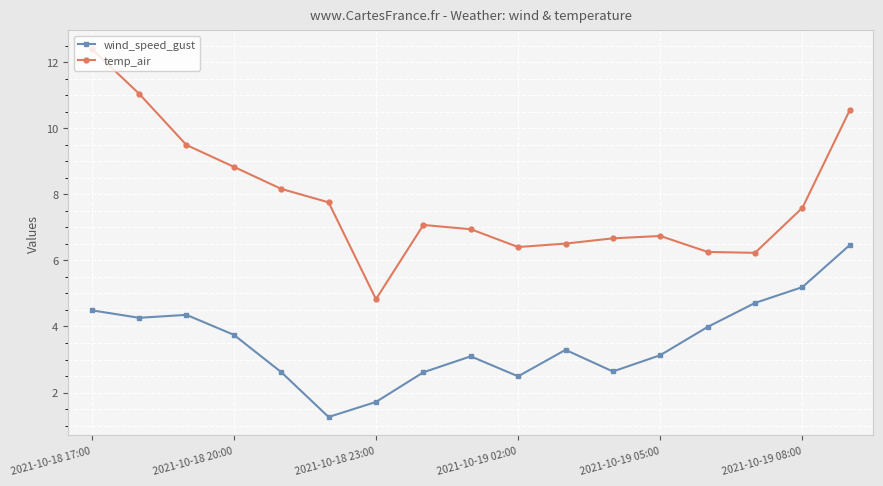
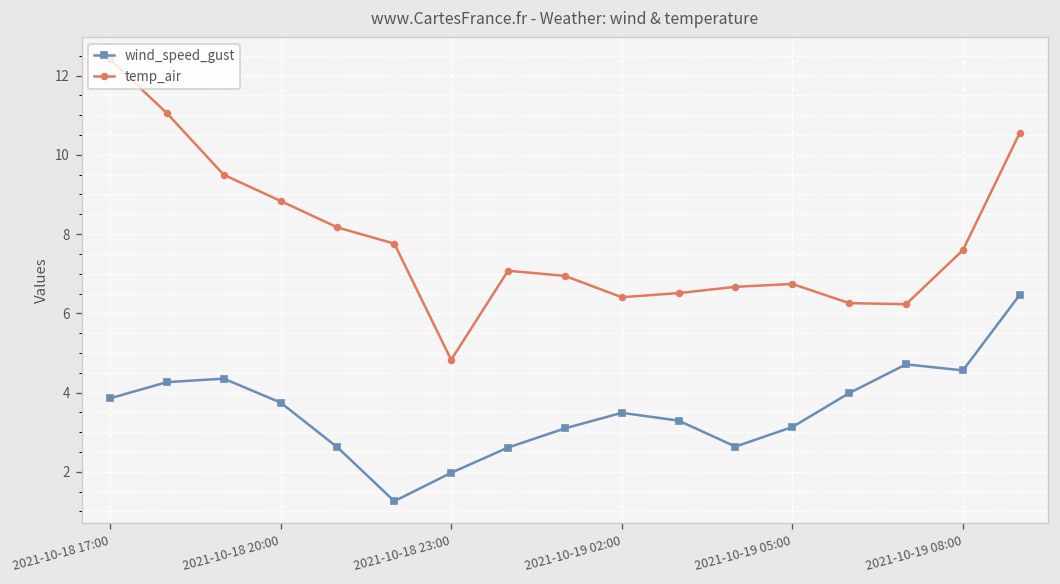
wind_speed_gust, 2021-10-18 17:00: 4.5 -> 3.9
wind_speed_gust, 2021-10-18 23:00: 1.7 -> 2.0
wind_speed_gust, 2021-10-19 02:00: 2.5 -> 3.5
wind_speed_gust, 2021-10-19 08:00: 5.2 -> 4.6
